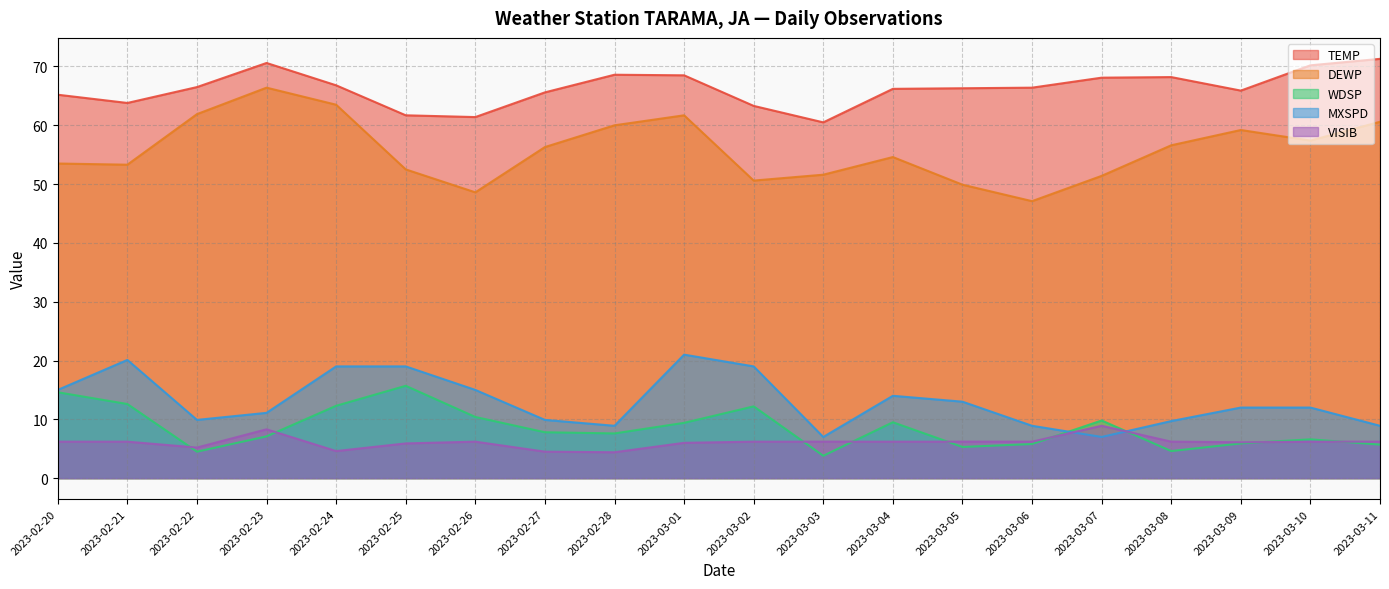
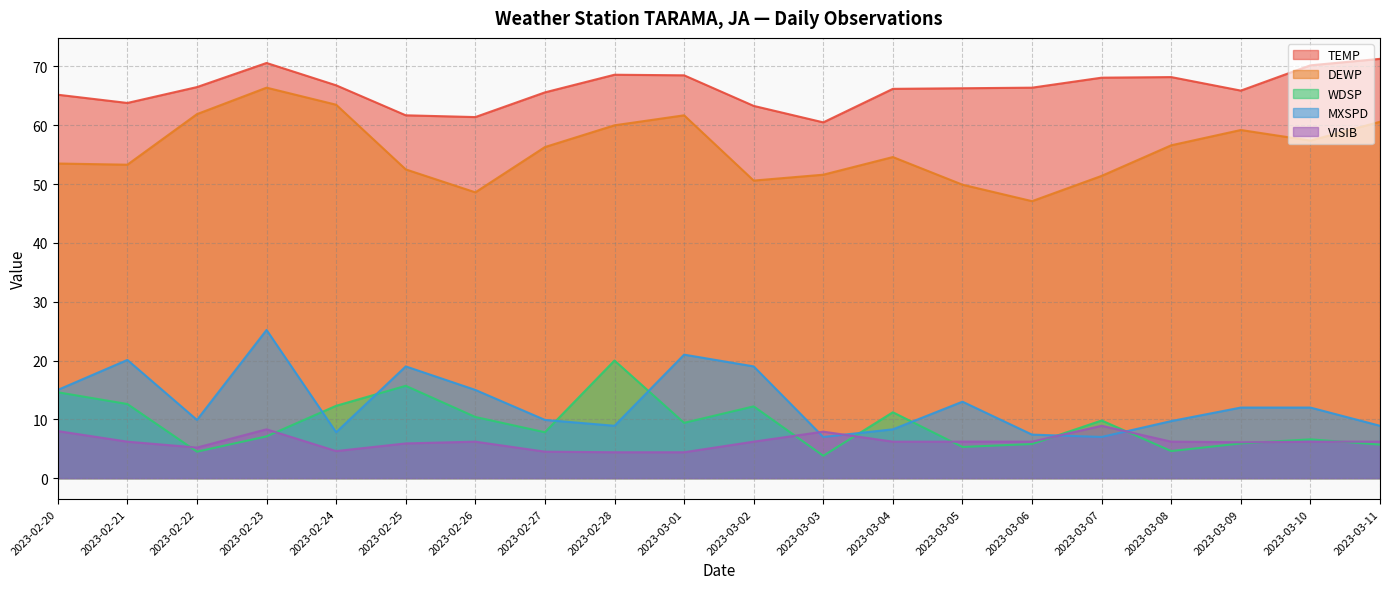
VISIB, 2023-02-20: 6 -> 8
MXSPD, 2023-02-23: 11 -> 25
MXSPD, 2023-02-24: 19 -> 8
WDSP, 2023-02-28: 8 -> 20
VISIB, 2023-03-01: 6 -> 4
VISIB, 2023-03-03: 6 -> 8
WDSP, 2023-03-04: 10 -> 11
MXSPD, 2023-03-04: 14 -> 8
MXSPD, 2023-03-06: 9 -> 7
